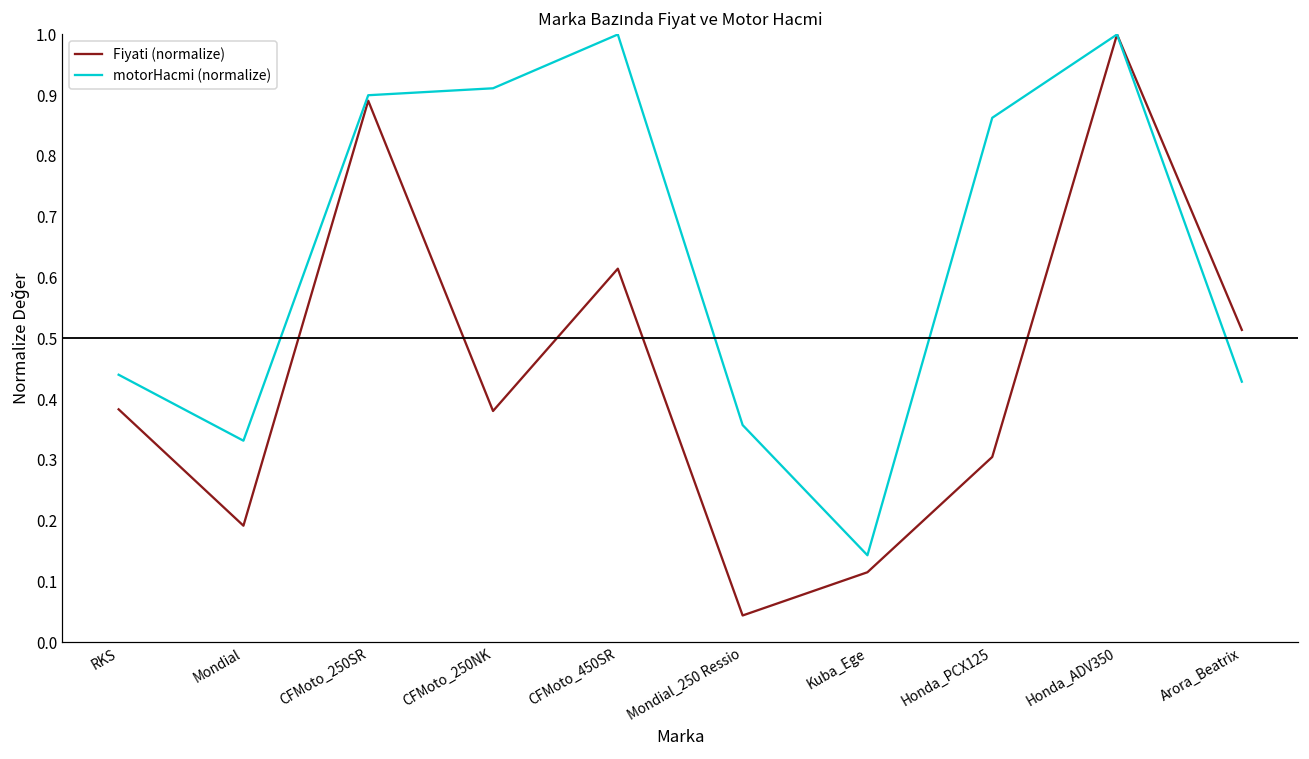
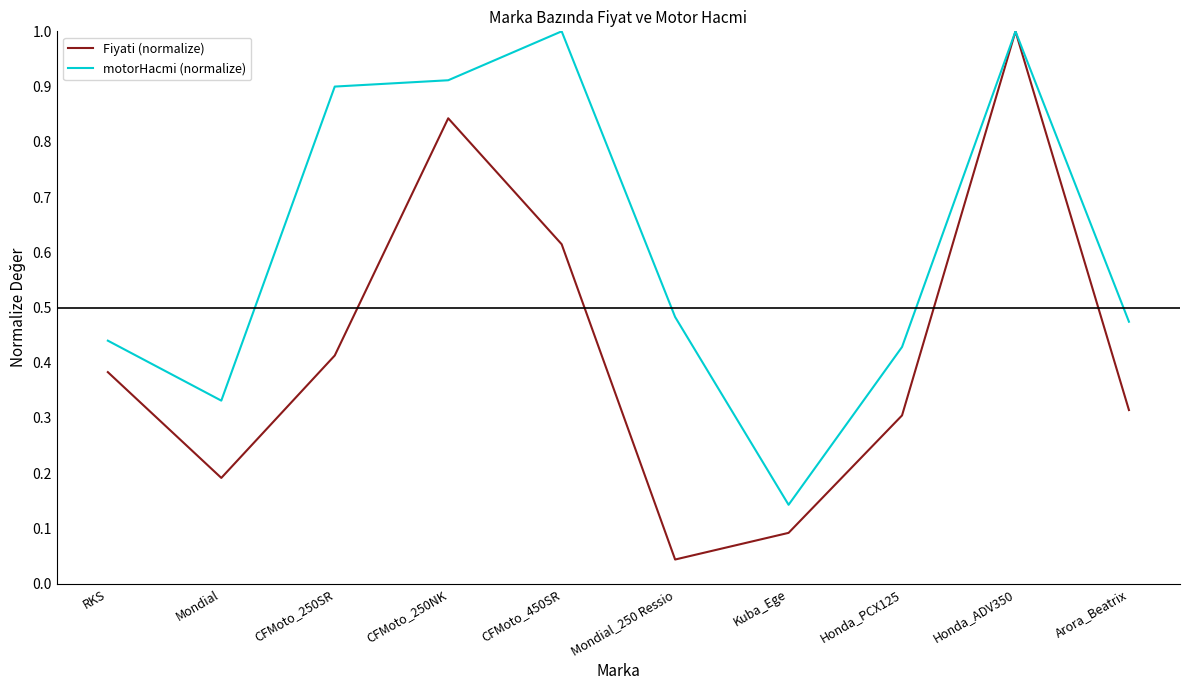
Fiyati (normalize), CFMoto_250SR: 0.89 -> 0.41
Fiyati (normalize), CFMoto_250NK: 0.38 -> 0.84
motorHacmi (normalize), Mondial_250 Ressio: 0.36 -> 0.48
Fiyati (normalize), Kuba_Ege: 0.11 -> 0.09
motorHacmi (normalize), Honda_PCX125: 0.86 -> 0.43
Fiyati (normalize), Arora_Beatrix: 0.51 -> 0.31
motorHacmi (normalize), Arora_Beatrix: 0.43 -> 0.47
